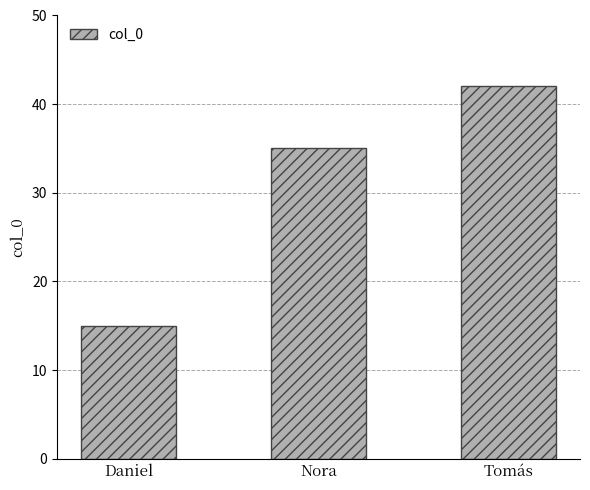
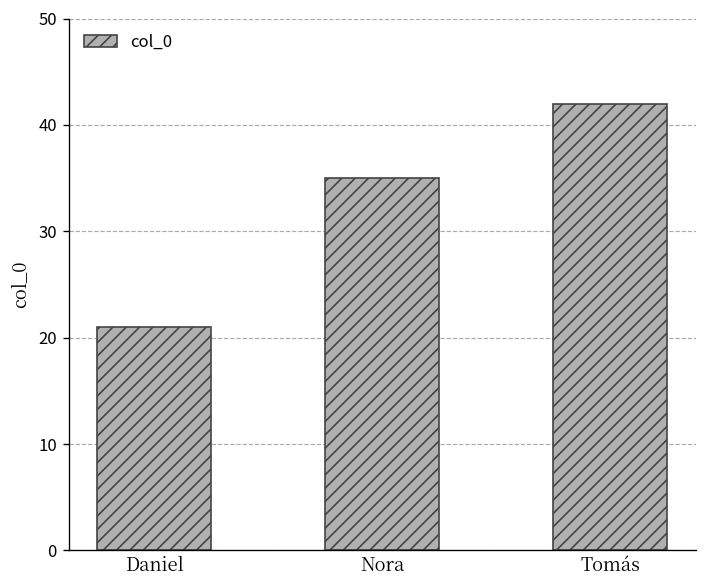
Daniel: 15 -> 21
